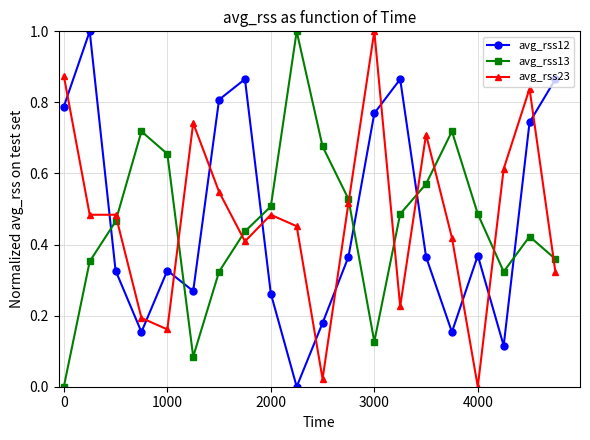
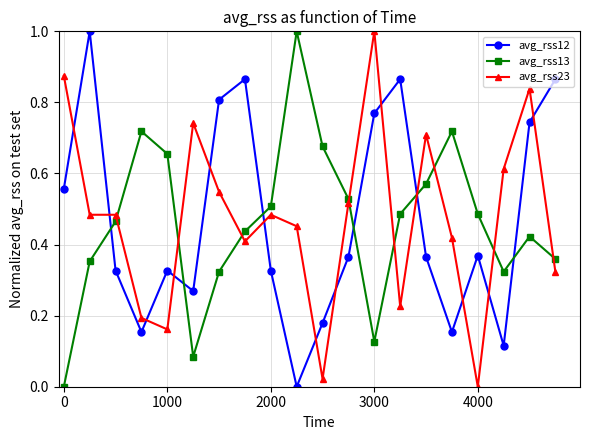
avg_rss12, 0: 0.79 -> 0.56
avg_rss12, 2000: 0.26 -> 0.33
